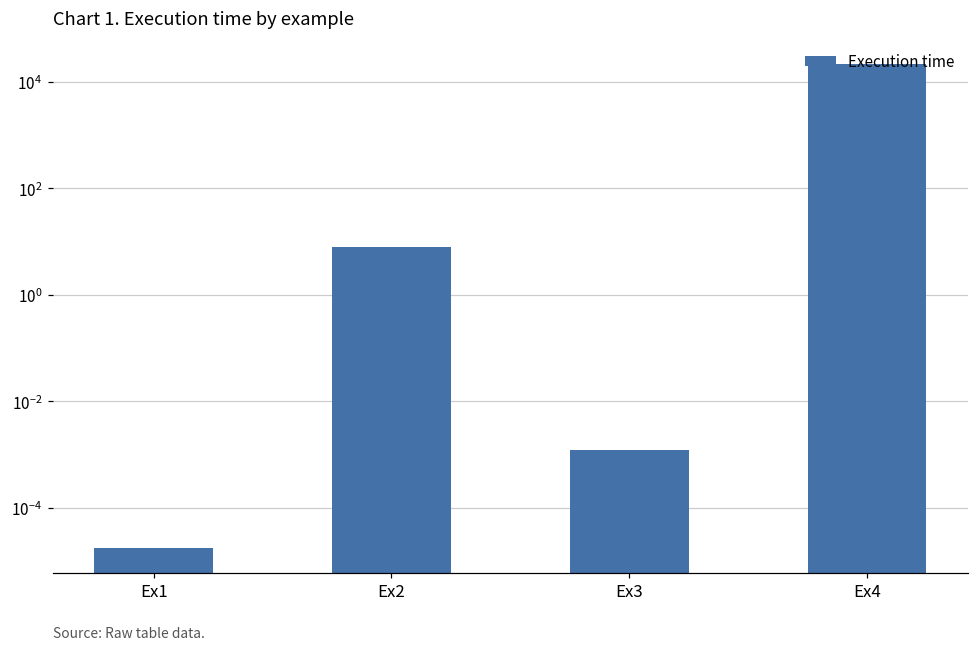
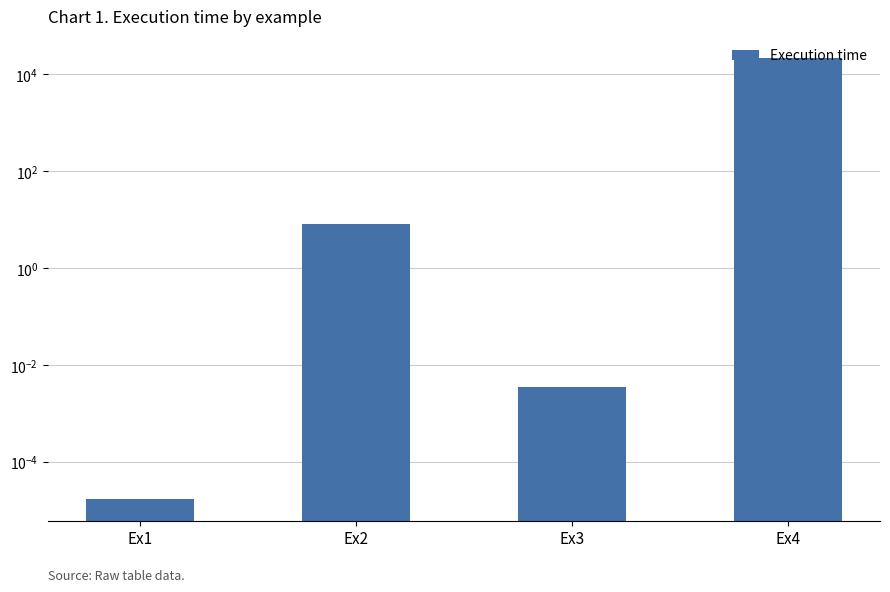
Ex3: 0.0013 -> 0.004
